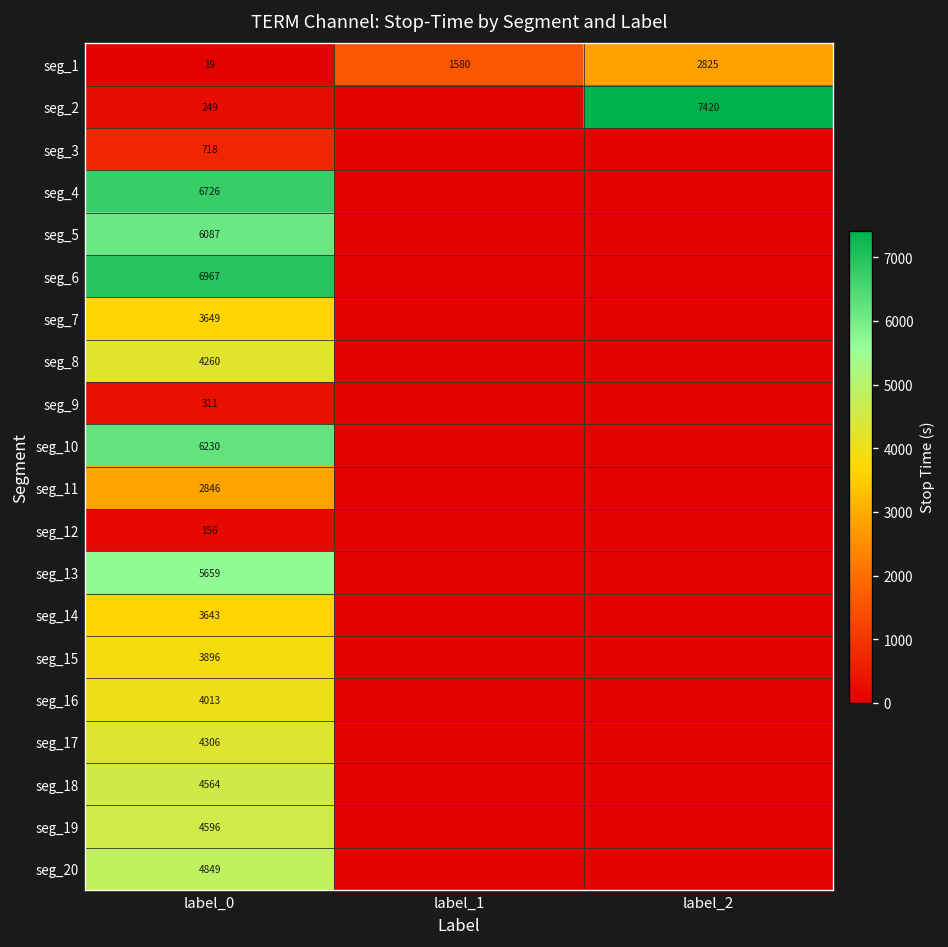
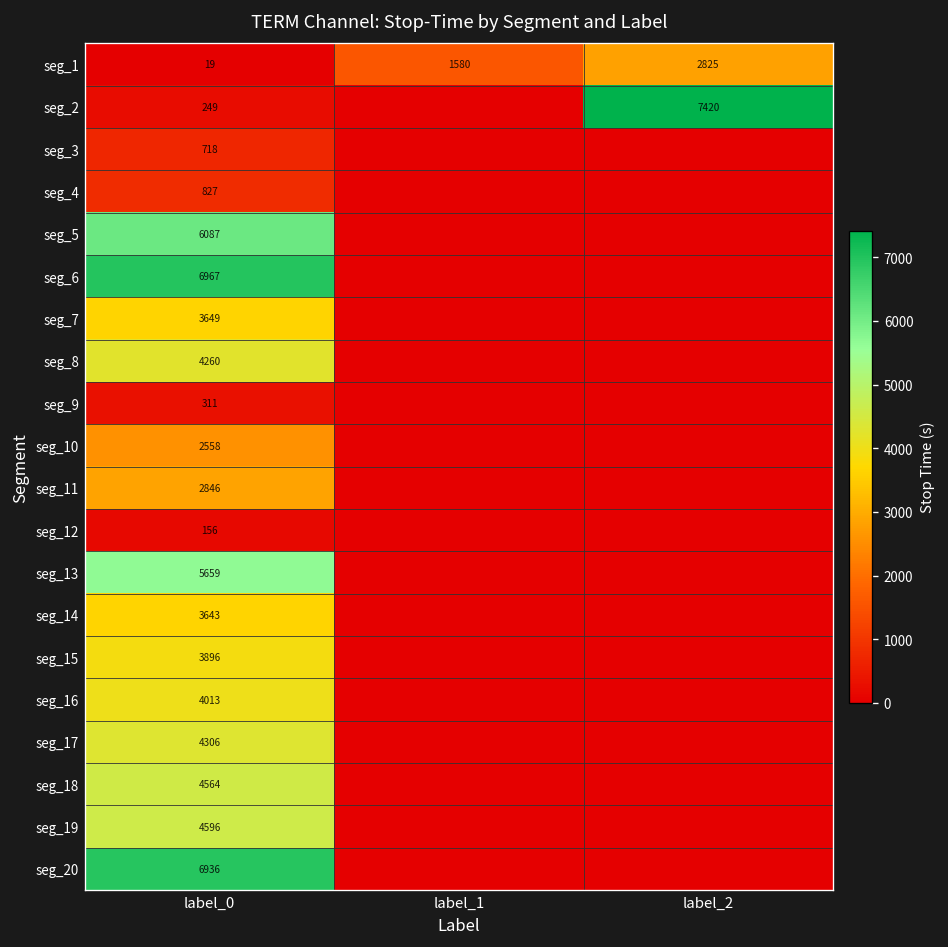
seg_4, label_0: 6726 -> 827
seg_10, label_0: 6230 -> 2558
seg_20, label_0: 4849 -> 6936
